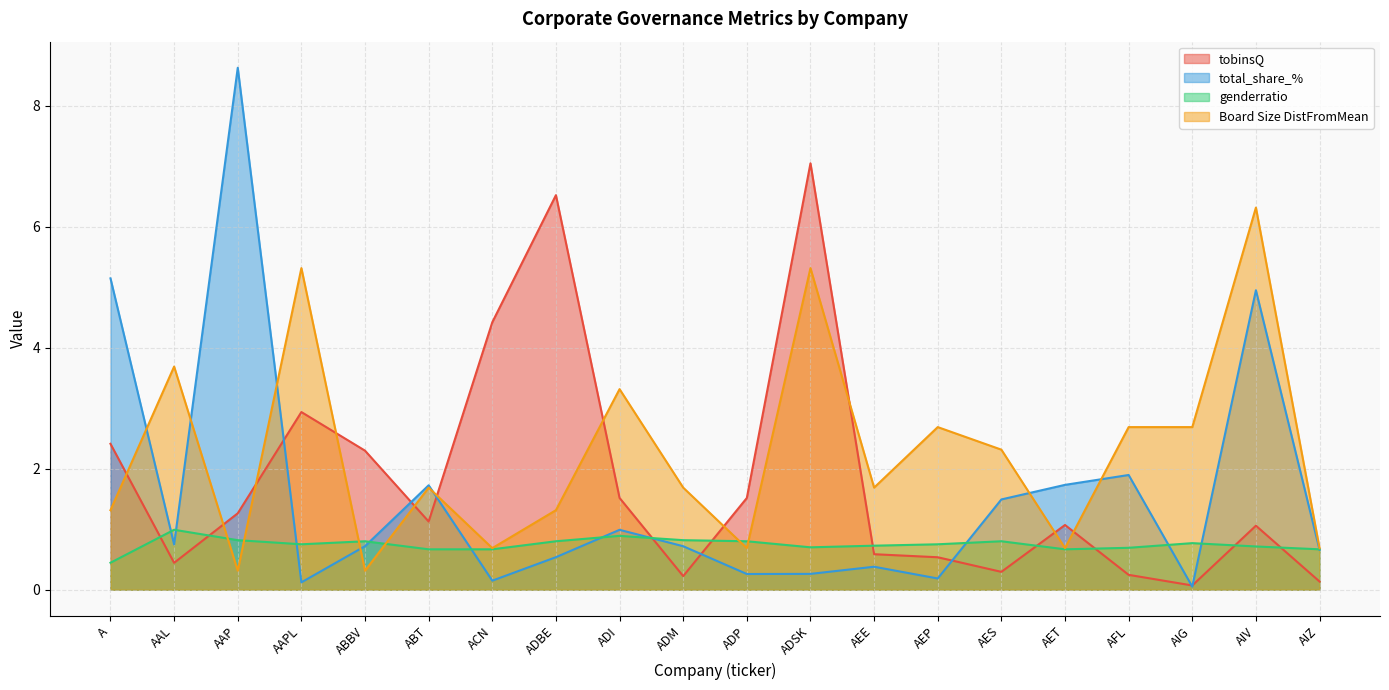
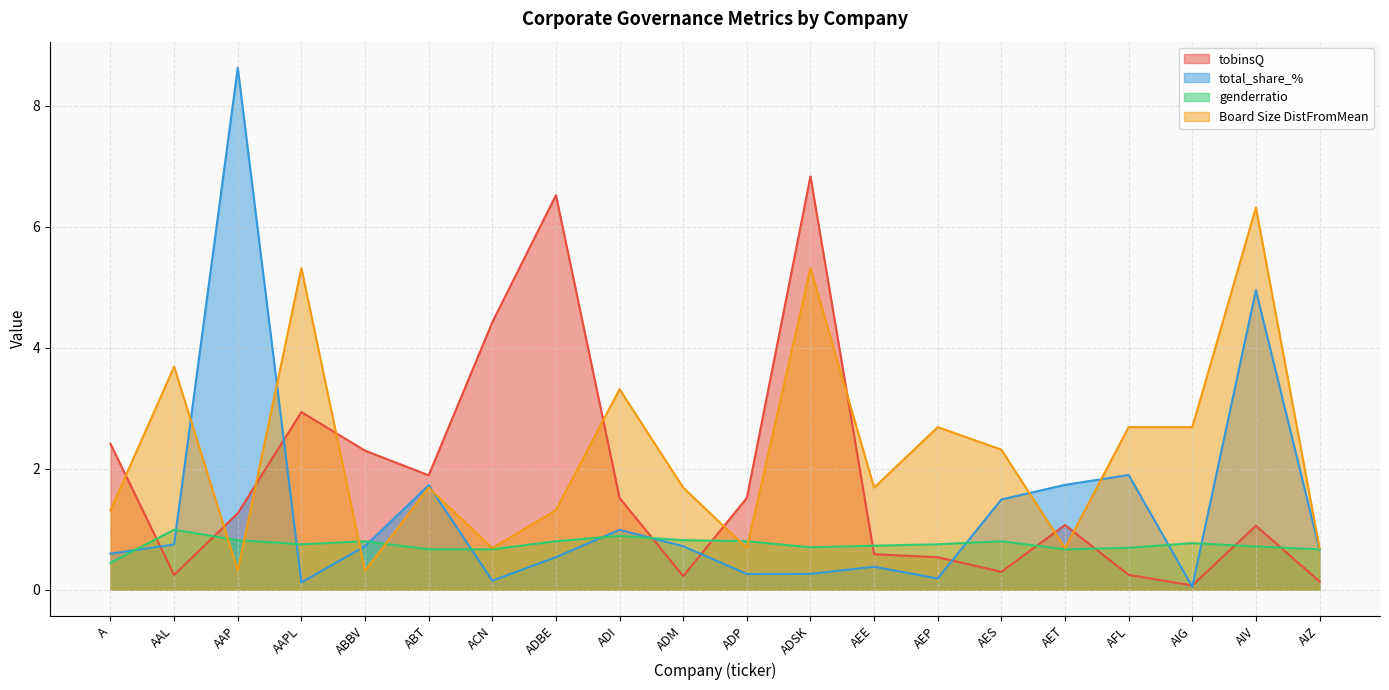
total_share_%, A: 5.1 -> 0.6
tobinsQ, AAL: 0.4 -> 0.2
tobinsQ, ABT: 1.1 -> 1.9
tobinsQ, ADSK: 7.0 -> 6.8
